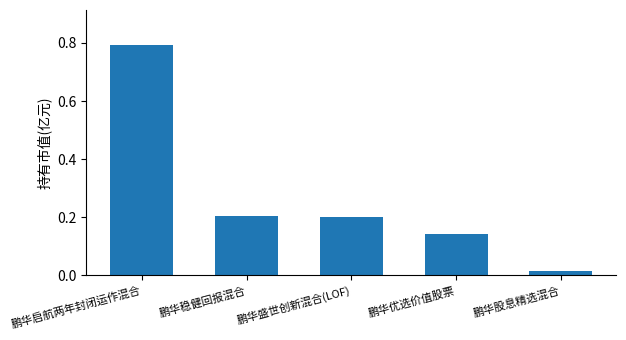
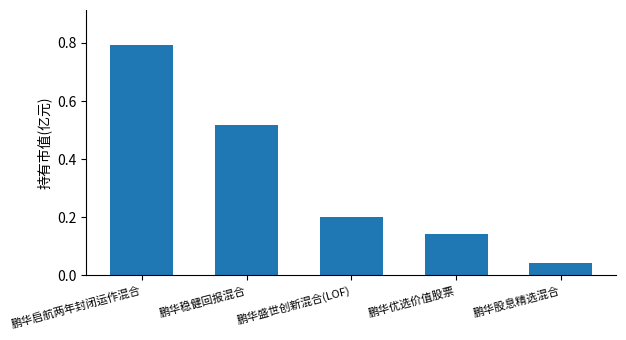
鹏华稳健回报混合: 0.20 -> 0.52
鹏华股息精选混合: 0.02 -> 0.04
